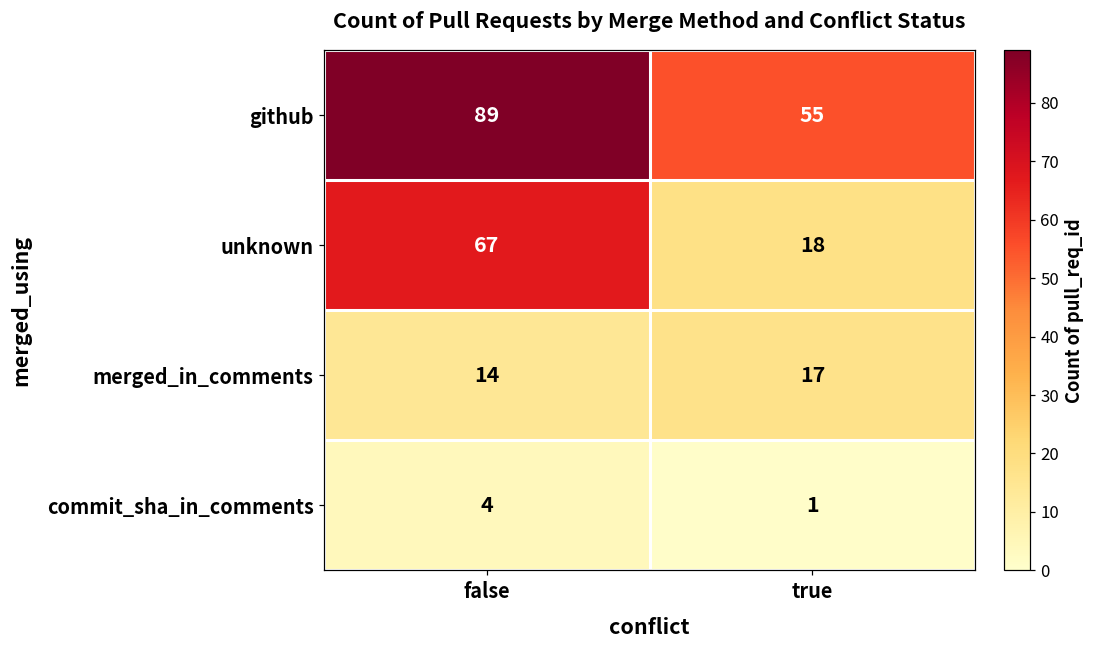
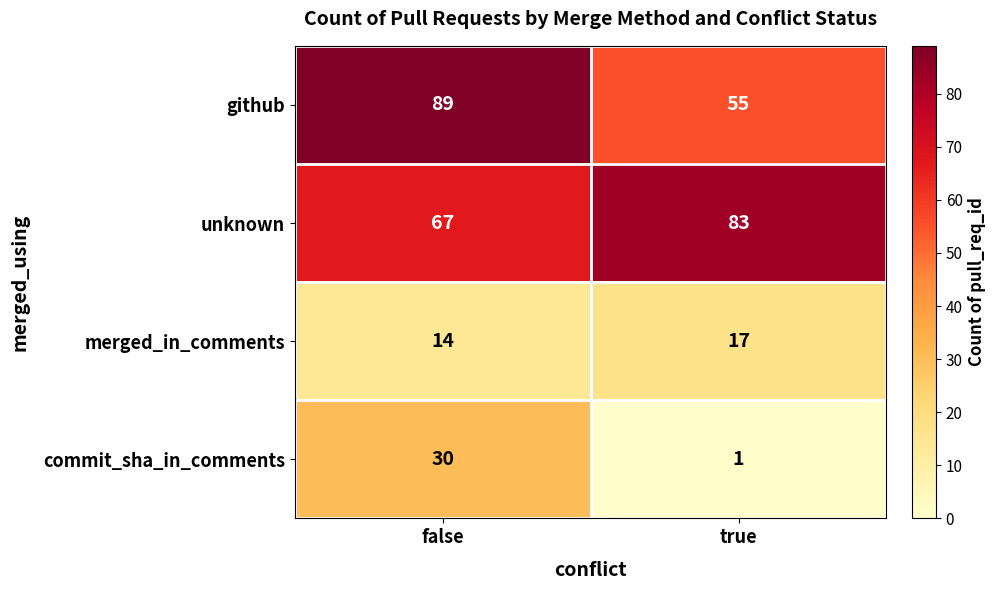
unknown, true: 18 -> 83
commit_sha_in_comments, false: 4 -> 30
